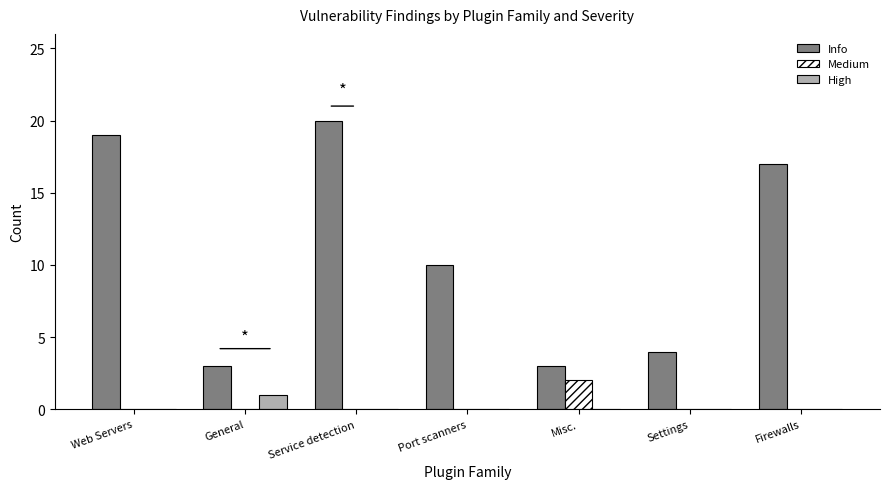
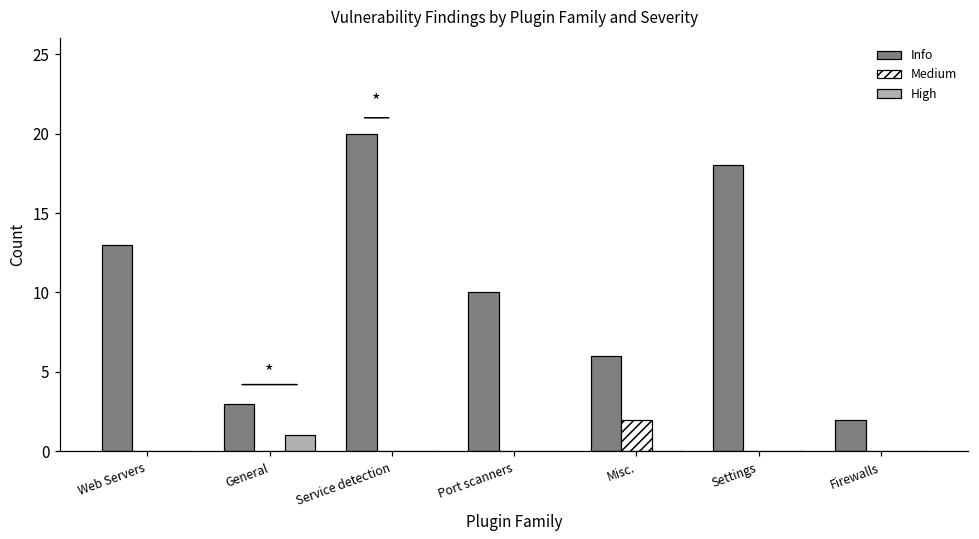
Info, Web Servers: 19 -> 13
Info, Misc.: 3 -> 6
Info, Settings: 4 -> 18
Info, Firewalls: 17 -> 2
